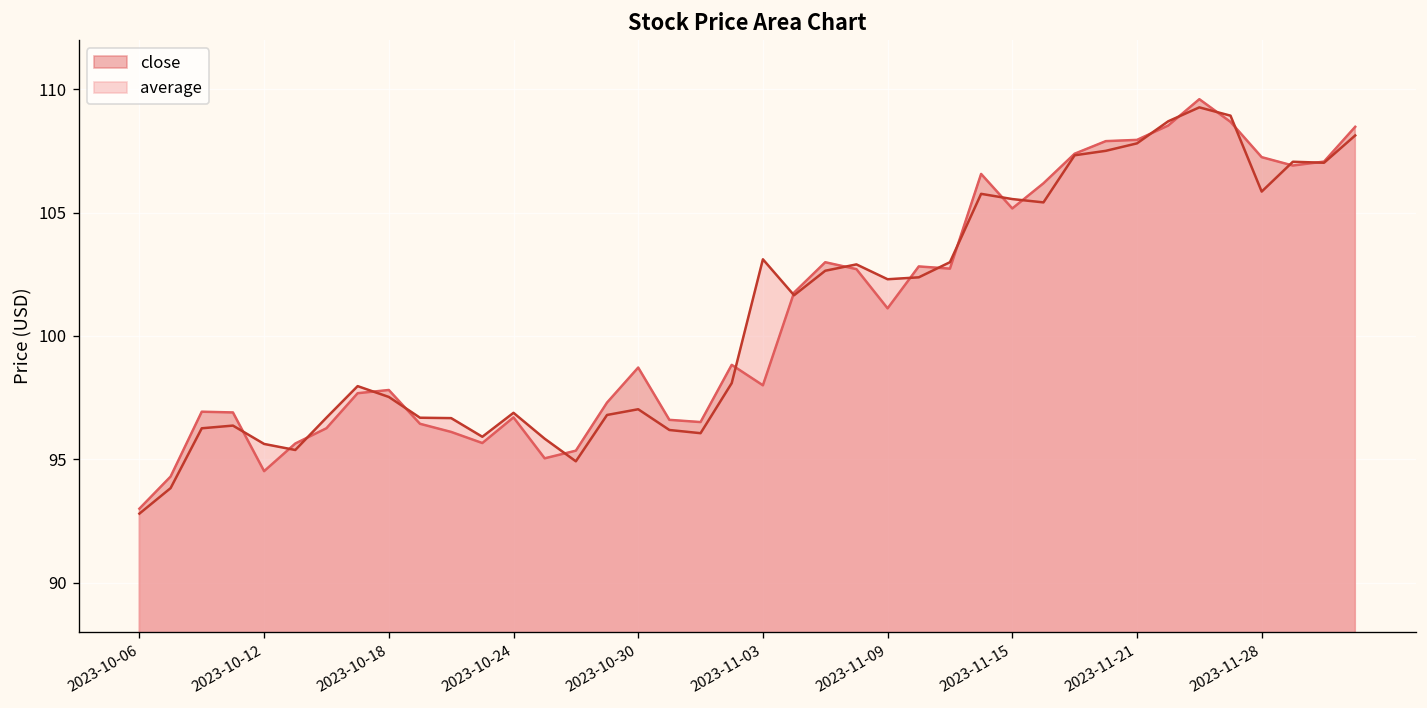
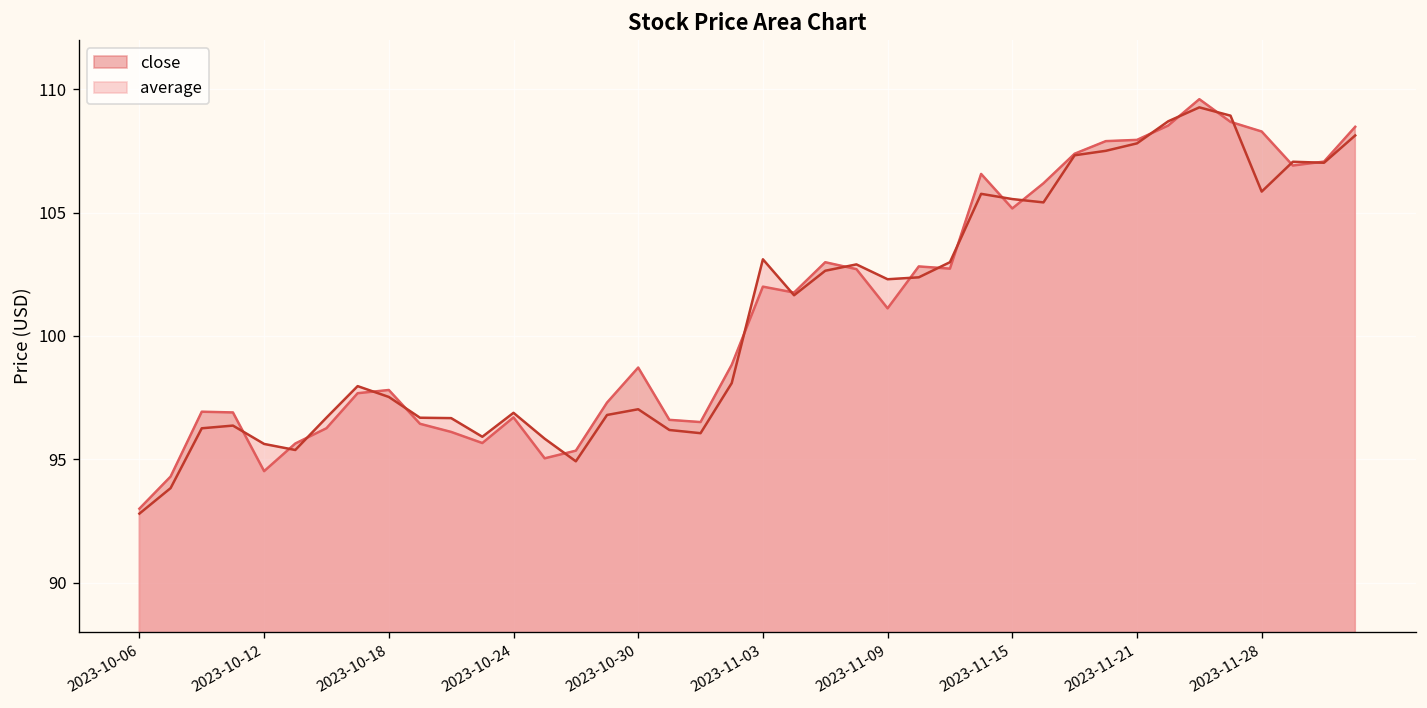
close, 2023-11-03: 98 -> 102
close, 2023-11-28: 107.3 -> 108.3
